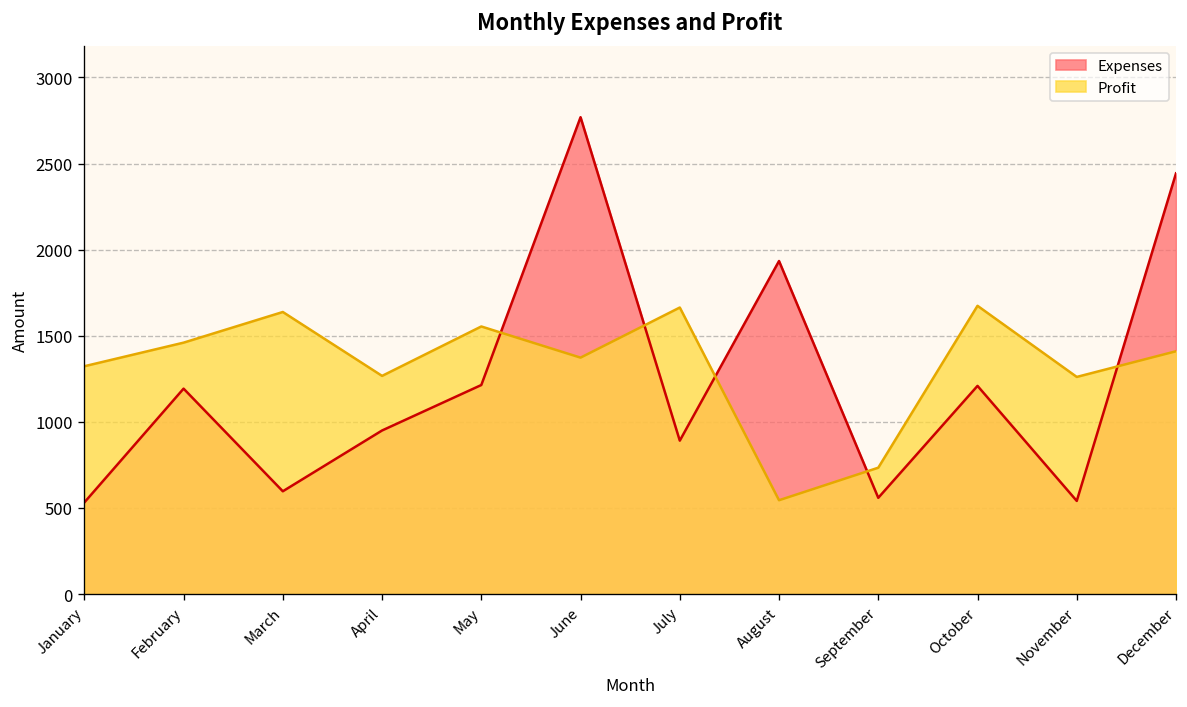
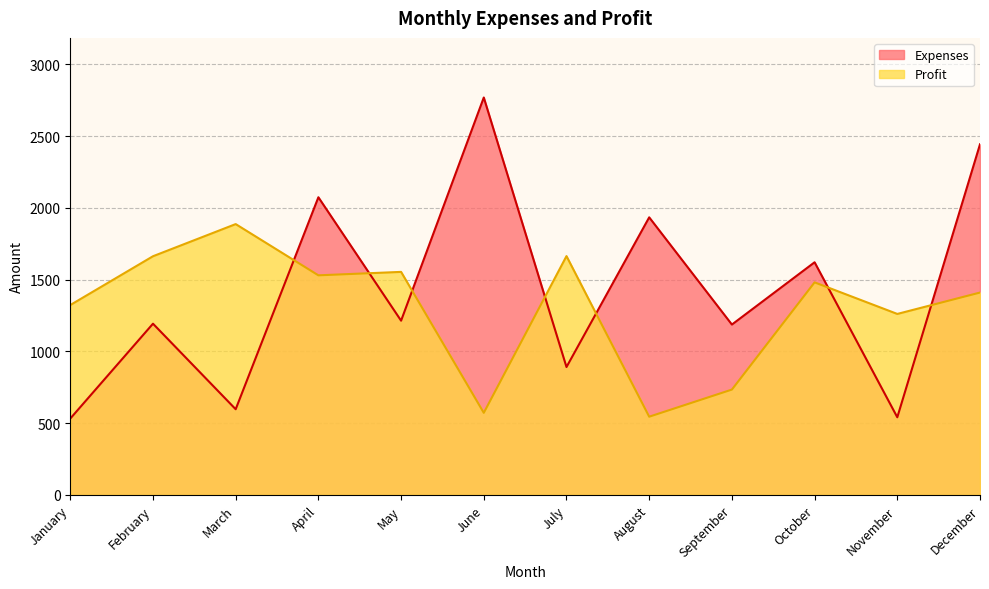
Profit, February: 1460 -> 1660
Profit, March: 1640 -> 1890
Expenses, April: 950 -> 2070
Profit, April: 1270 -> 1530
Profit, June: 1370 -> 570
Expenses, September: 560 -> 1190
Expenses, October: 1210 -> 1620
Profit, October: 1670 -> 1480
